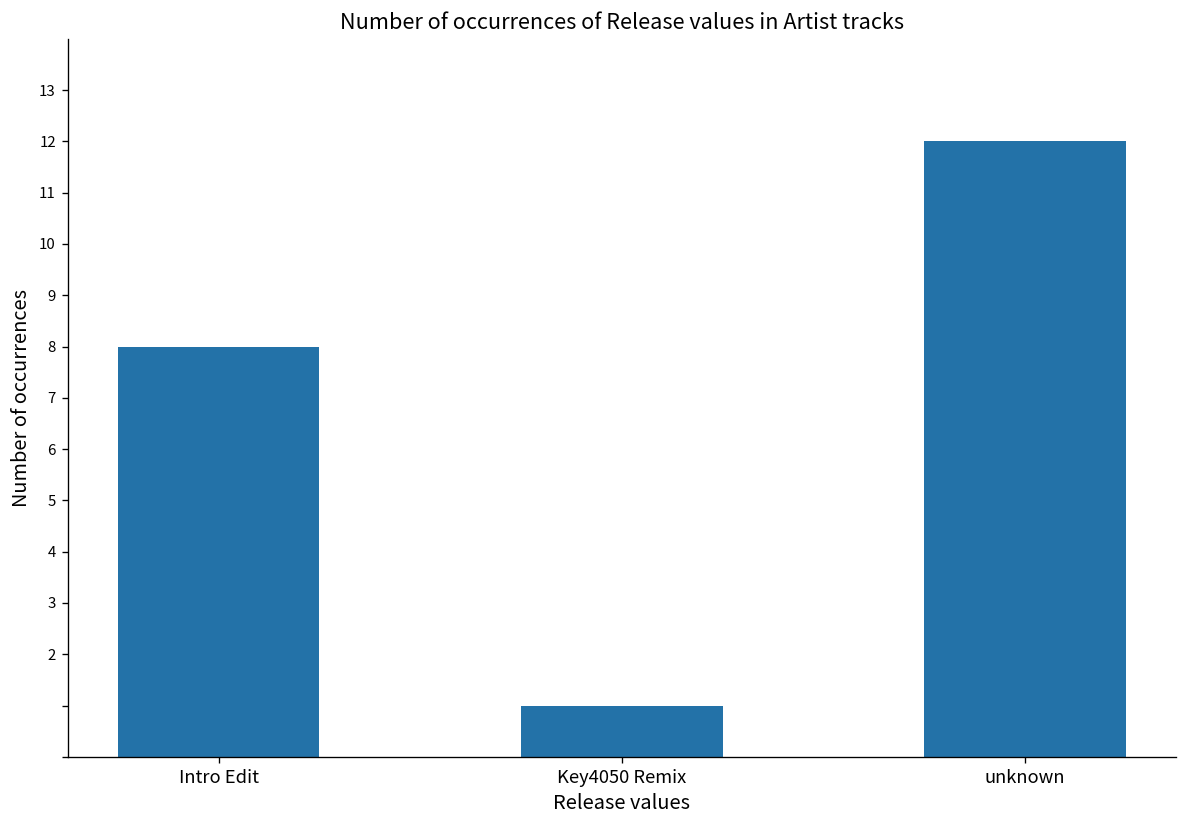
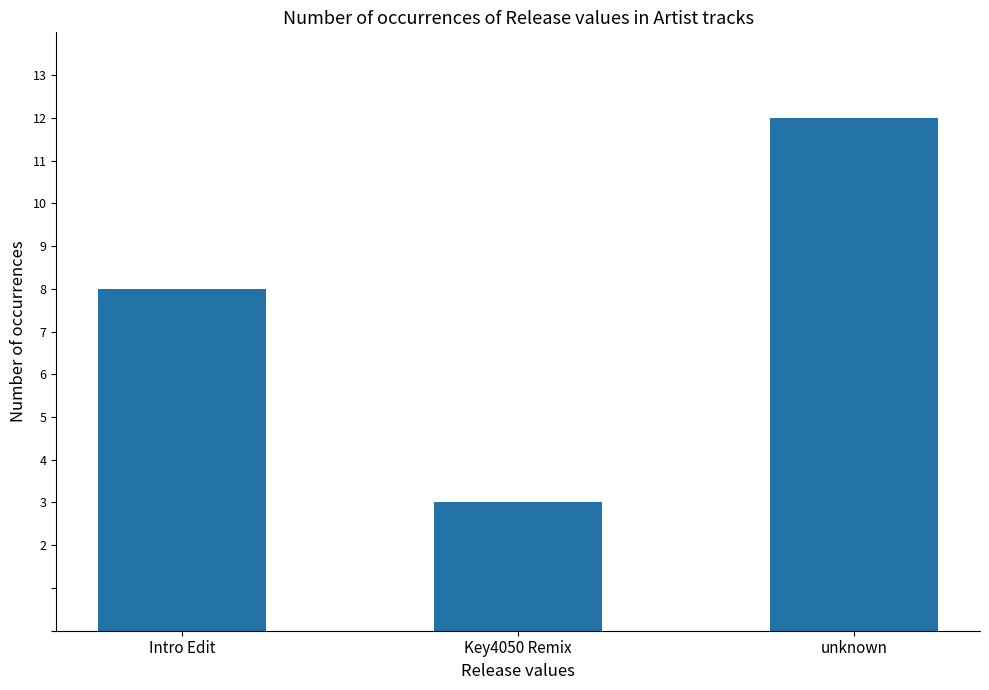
Key4050 Remix: 1 -> 3
